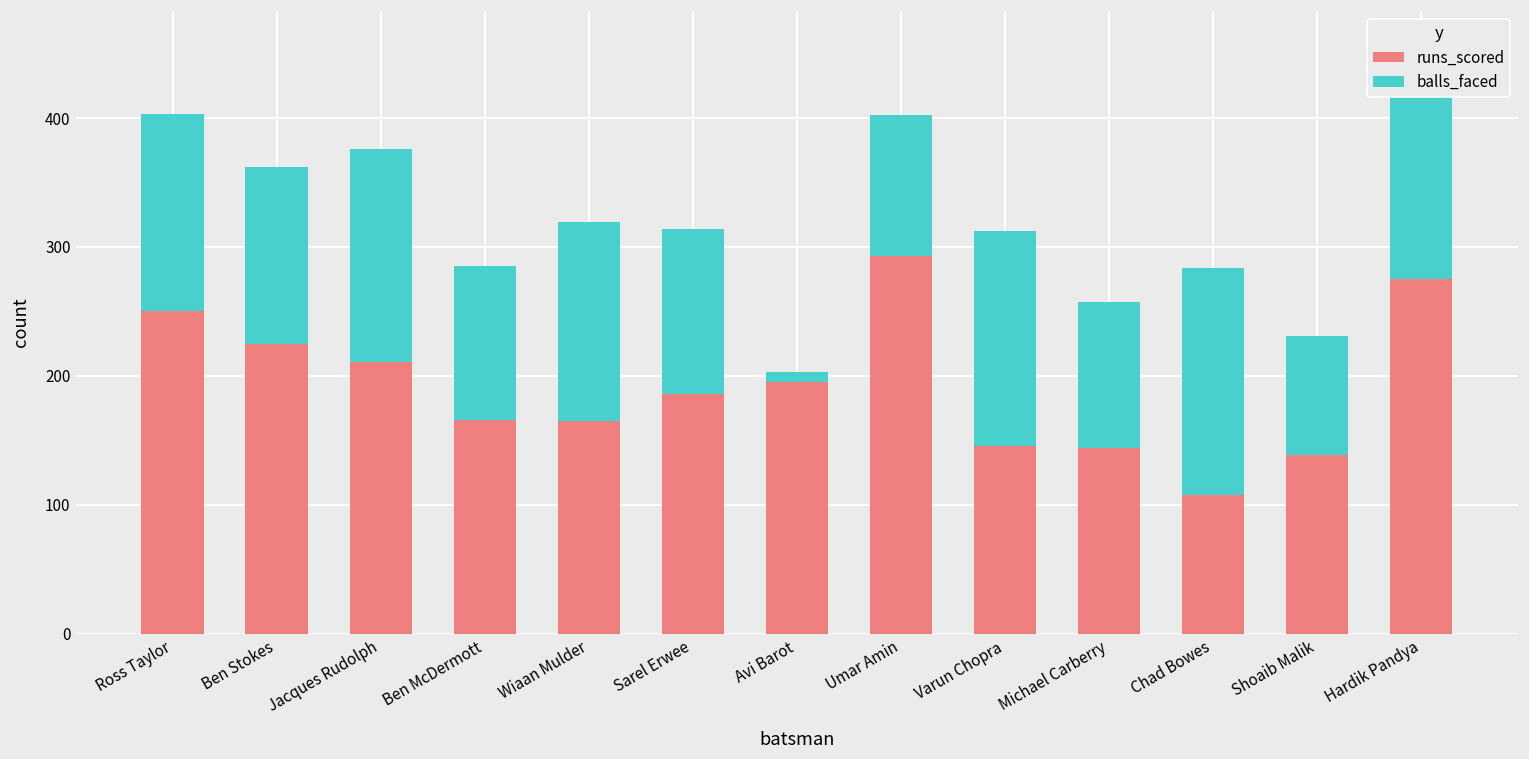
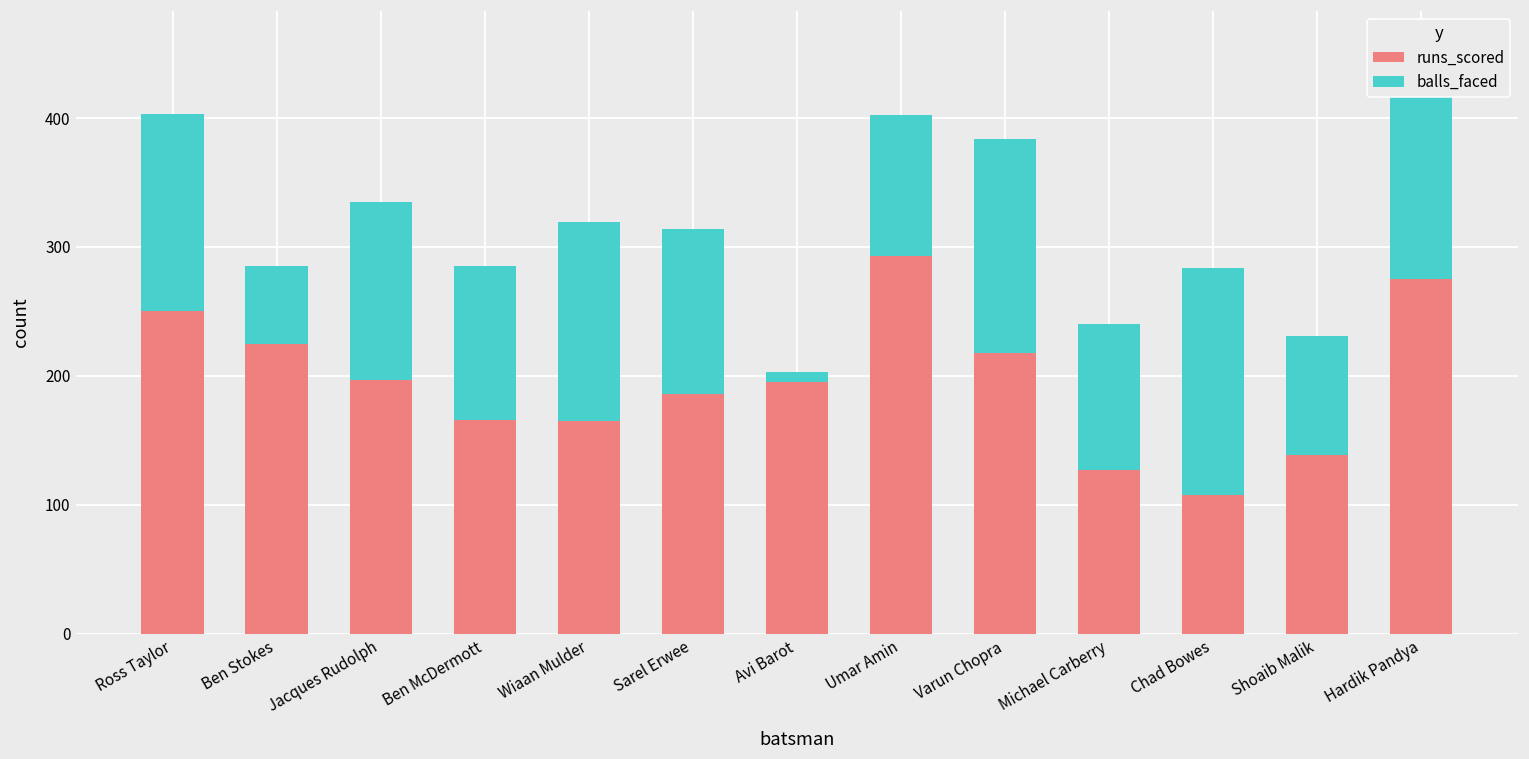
balls_faced, Ben Stokes: 137 -> 60
runs_scored, Jacques Rudolph: 211 -> 197
balls_faced, Jacques Rudolph: 165 -> 138
runs_scored, Varun Chopra: 146 -> 218
runs_scored, Michael Carberry: 144 -> 127
